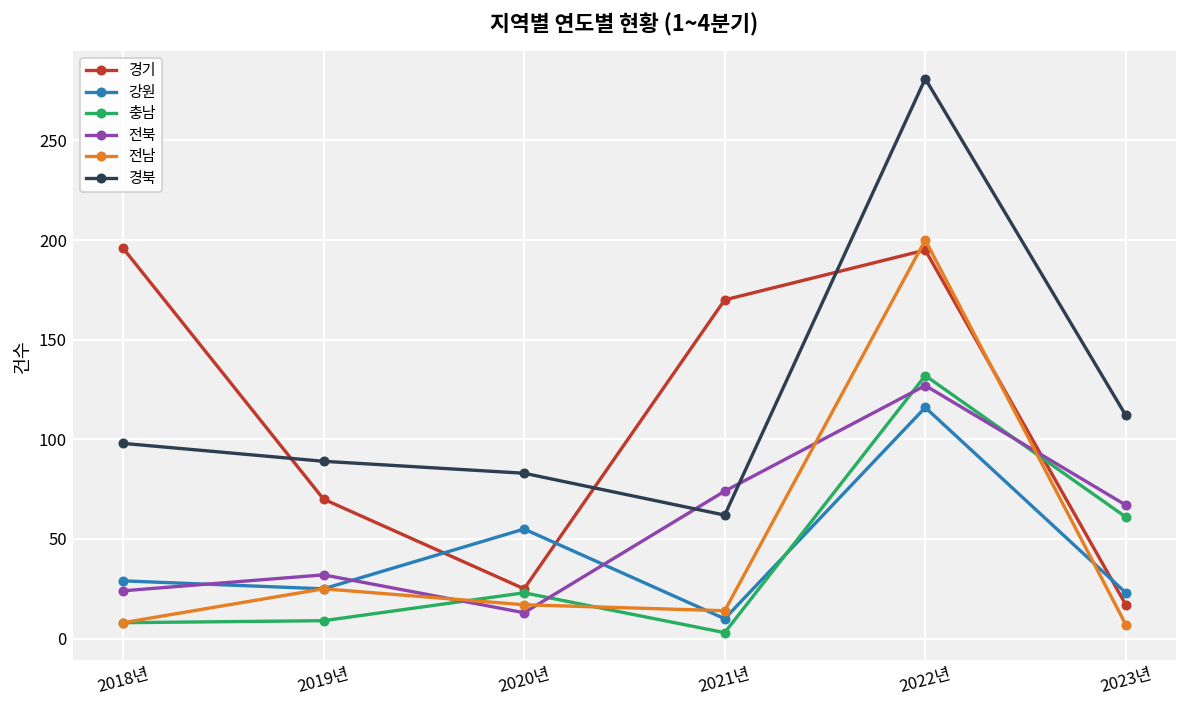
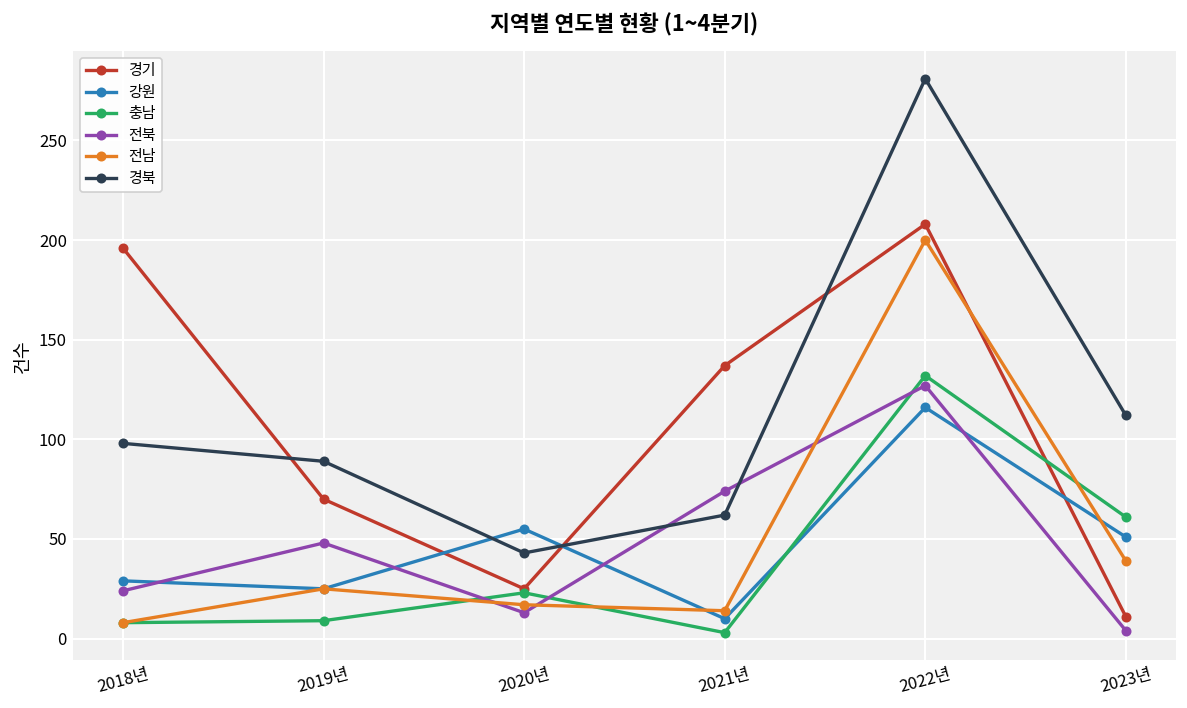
전북, 2019년: 32 -> 48
경북, 2020년: 83 -> 43
경기, 2021년: 170 -> 137
경기, 2022년: 195 -> 208
경기, 2023년: 17 -> 11
강원, 2023년: 23 -> 51
전북, 2023년: 67 -> 4
전남, 2023년: 7 -> 39
